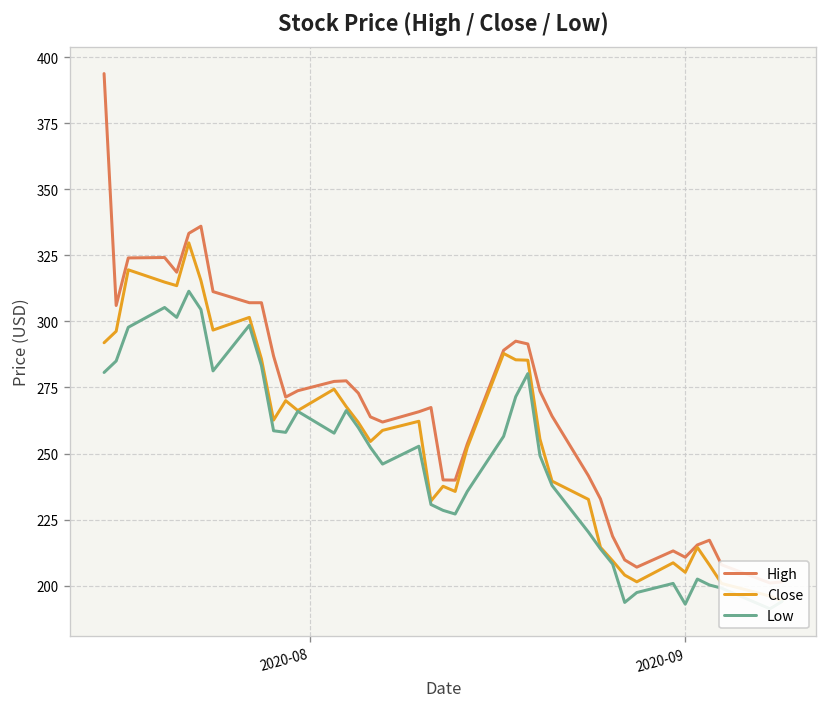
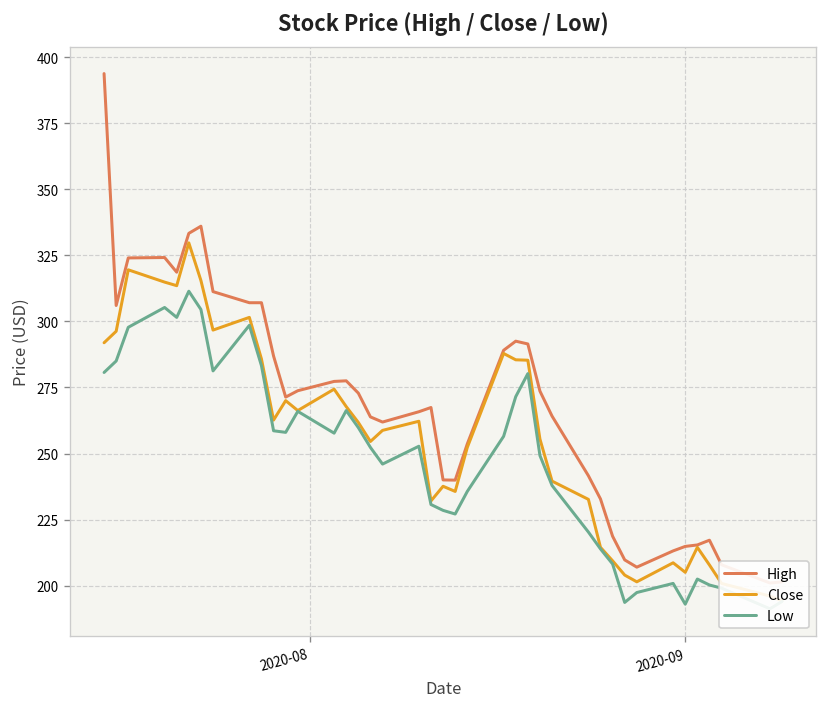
High, 2020-09: 211 -> 215
